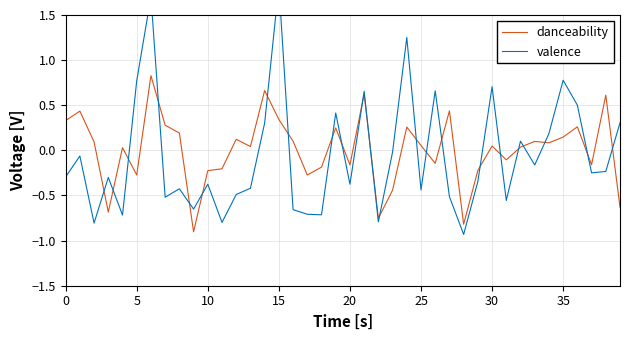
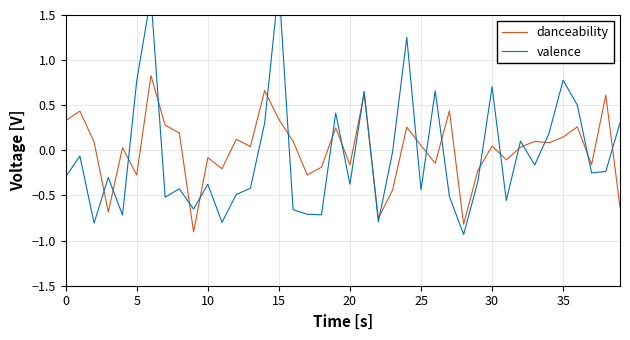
danceability, 10: -0.2 -> -0.1
